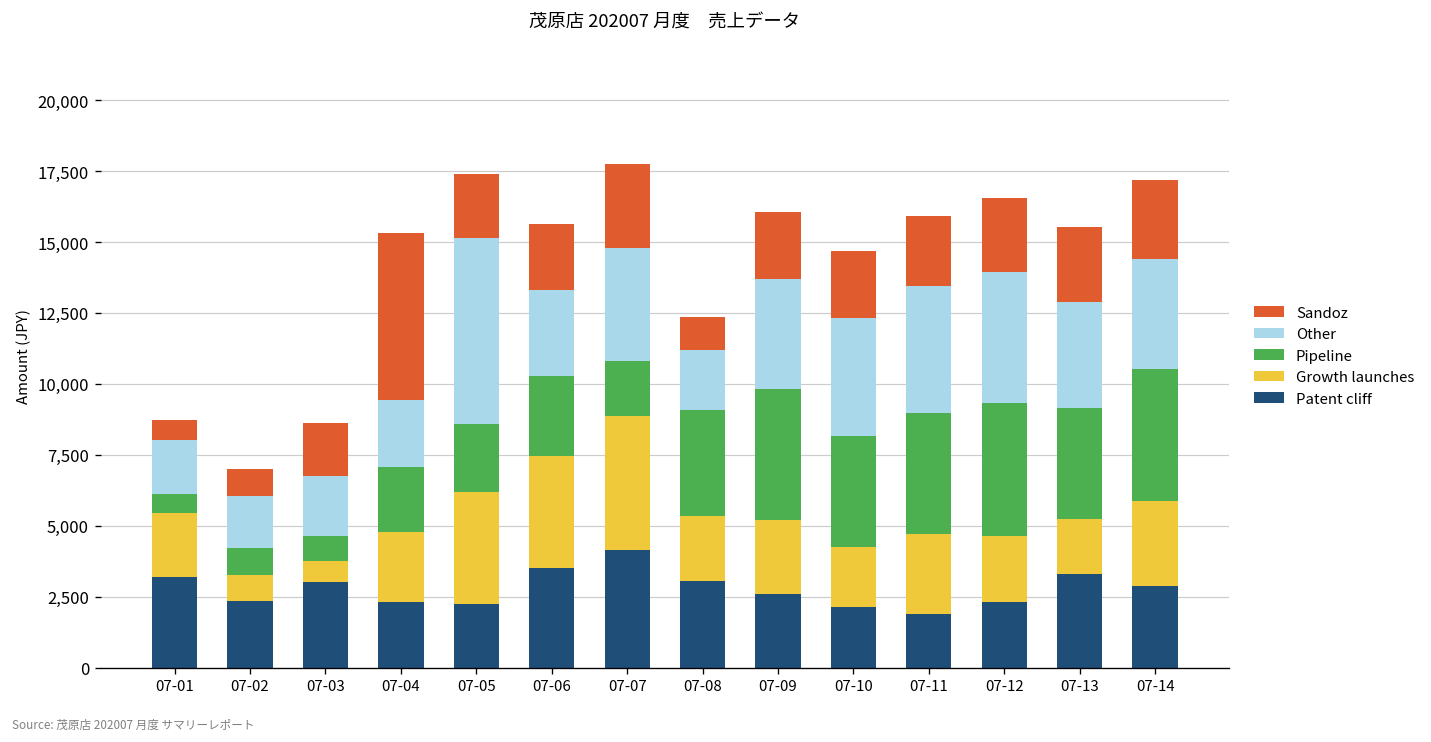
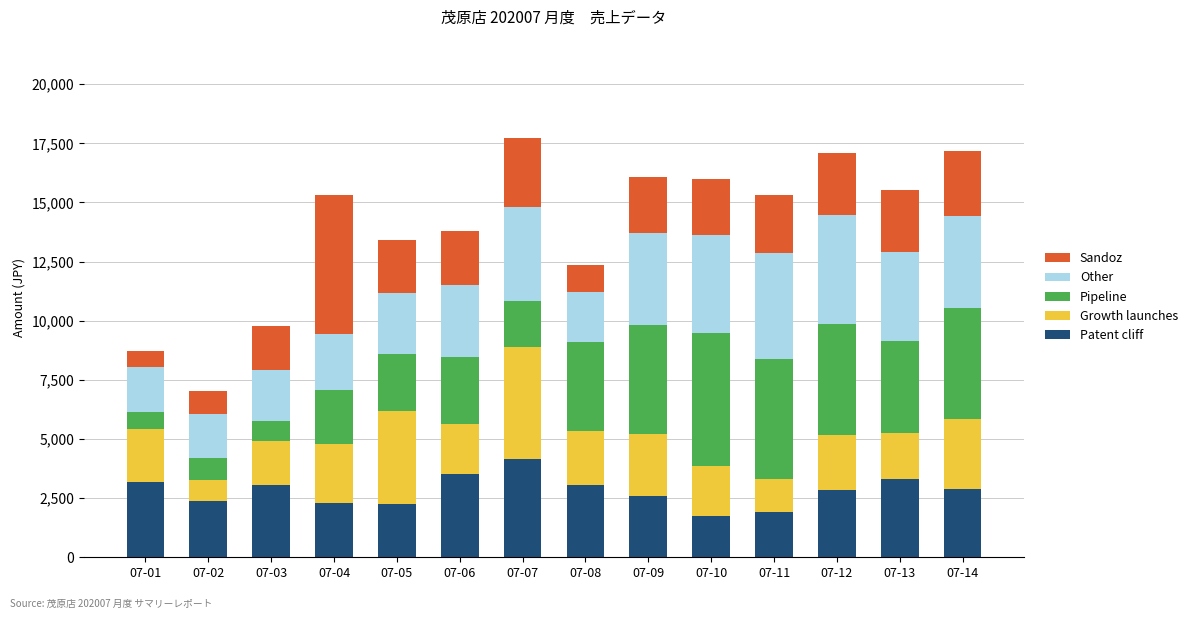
Growth launches, 07-03: 700 -> 1,900
Other, 07-05: 6,600 -> 2,600
Growth launches, 07-06: 4,000 -> 2,100
Patent cliff, 07-10: 2,200 -> 1,700
Pipeline, 07-10: 3,900 -> 5,600
Growth launches, 07-11: 2,800 -> 1,400
Pipeline, 07-11: 4,300 -> 5,100
Patent cliff, 07-12: 2,300 -> 2,800
